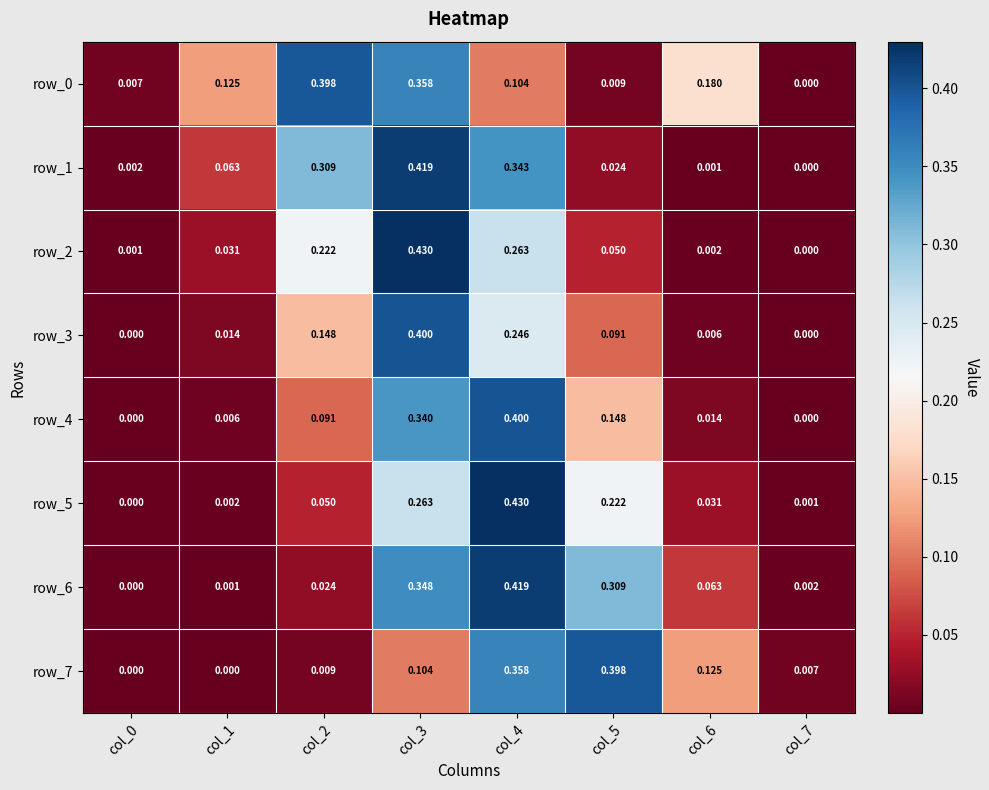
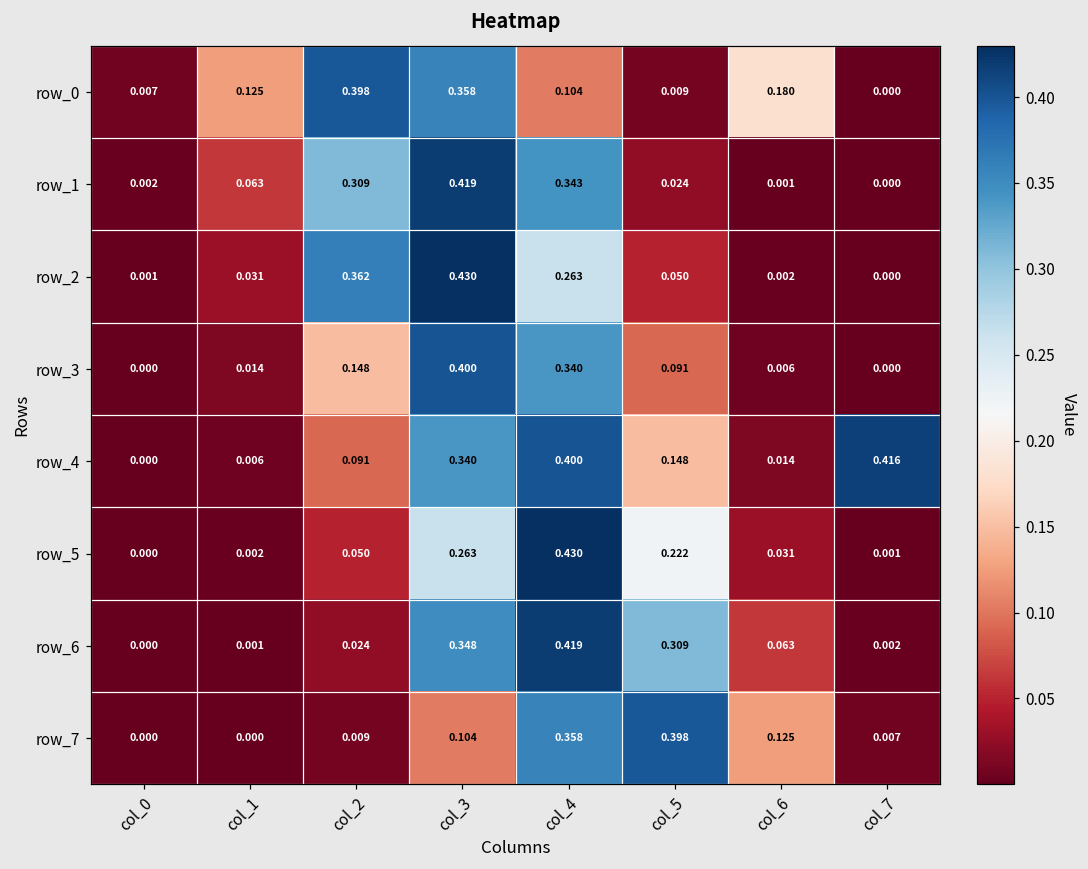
row_2, col_2: 0.222 -> 0.362
row_3, col_4: 0.246 -> 0.340
row_4, col_7: 0.000 -> 0.416
